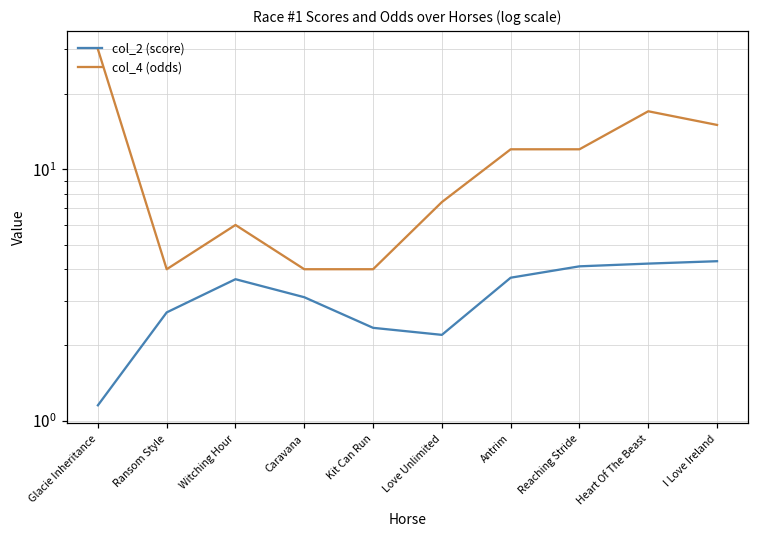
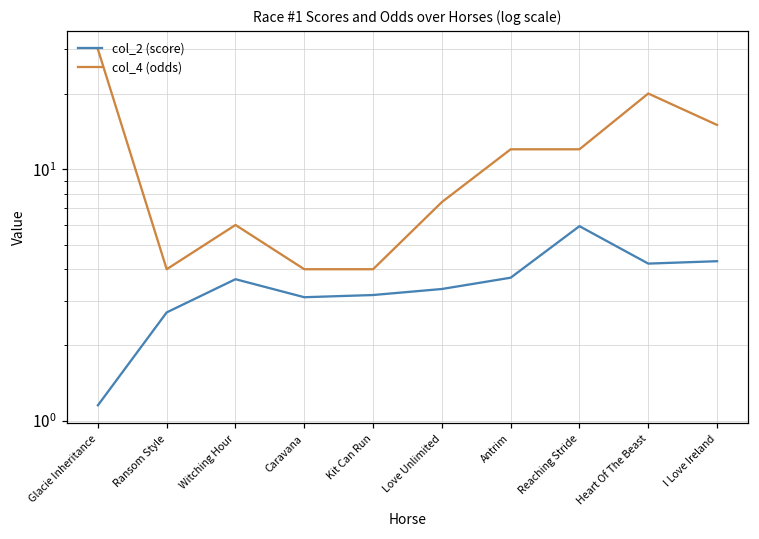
col_2 (score), Kit Can Run: 2.3 -> 3.2
col_2 (score), Love Unlimited: 2.2 -> 3.3
col_2 (score), Reaching Stride: 4.1 -> 5.9
col_4 (odds), Heart Of The Beast: 17 -> 20
